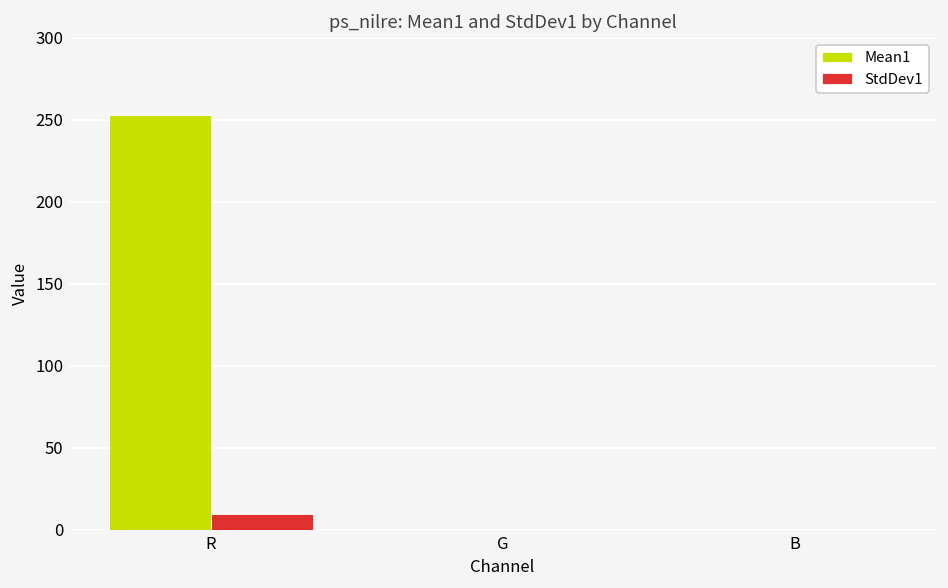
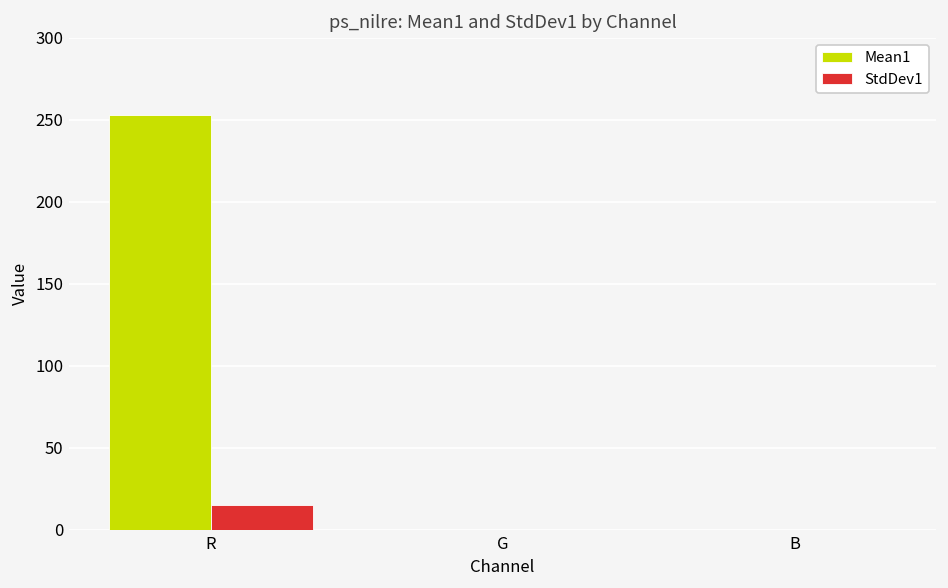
StdDev1, R: 9 -> 15
